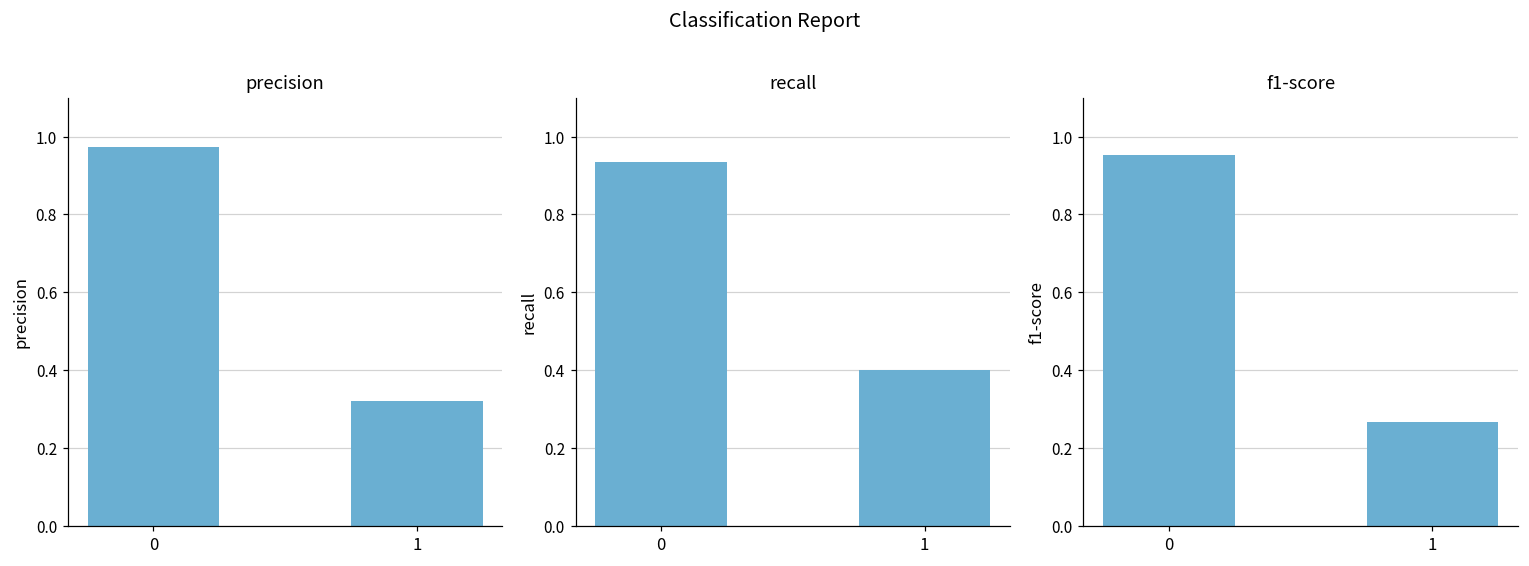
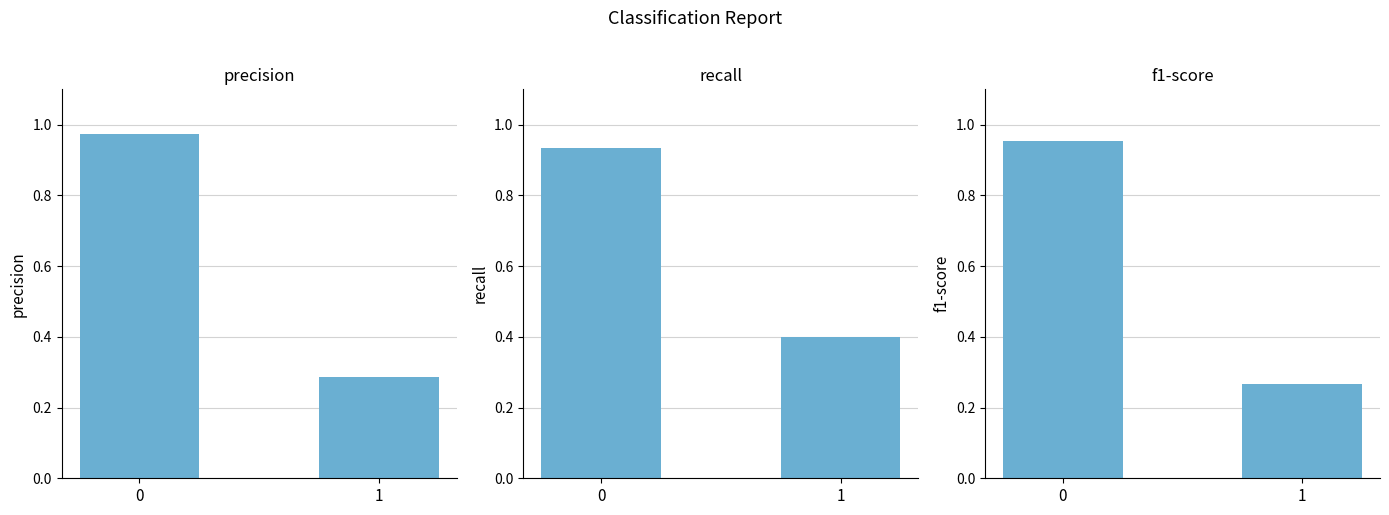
precision, 1: 0.32 -> 0.29
